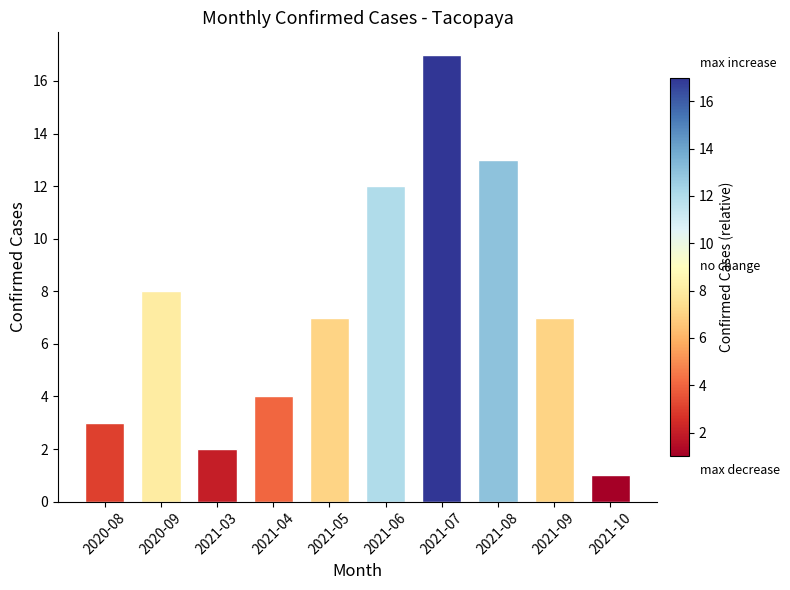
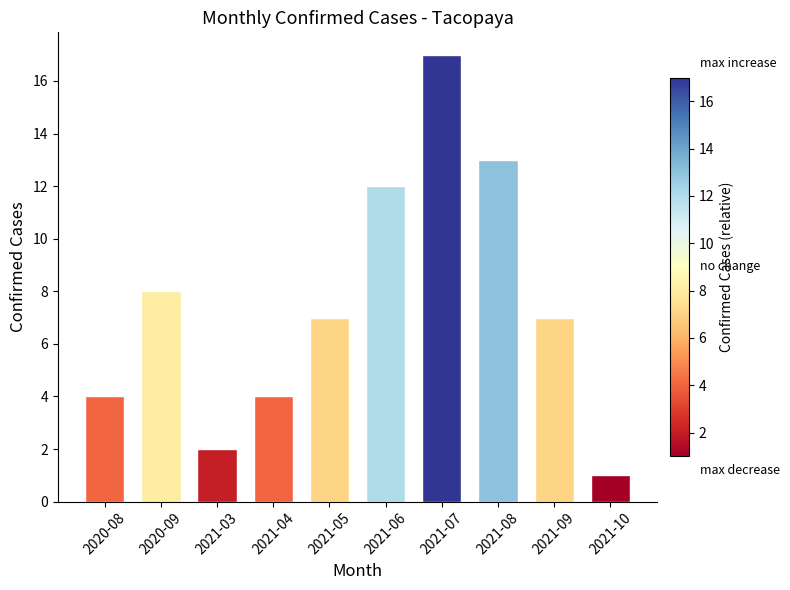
2020-08: 3 -> 4
